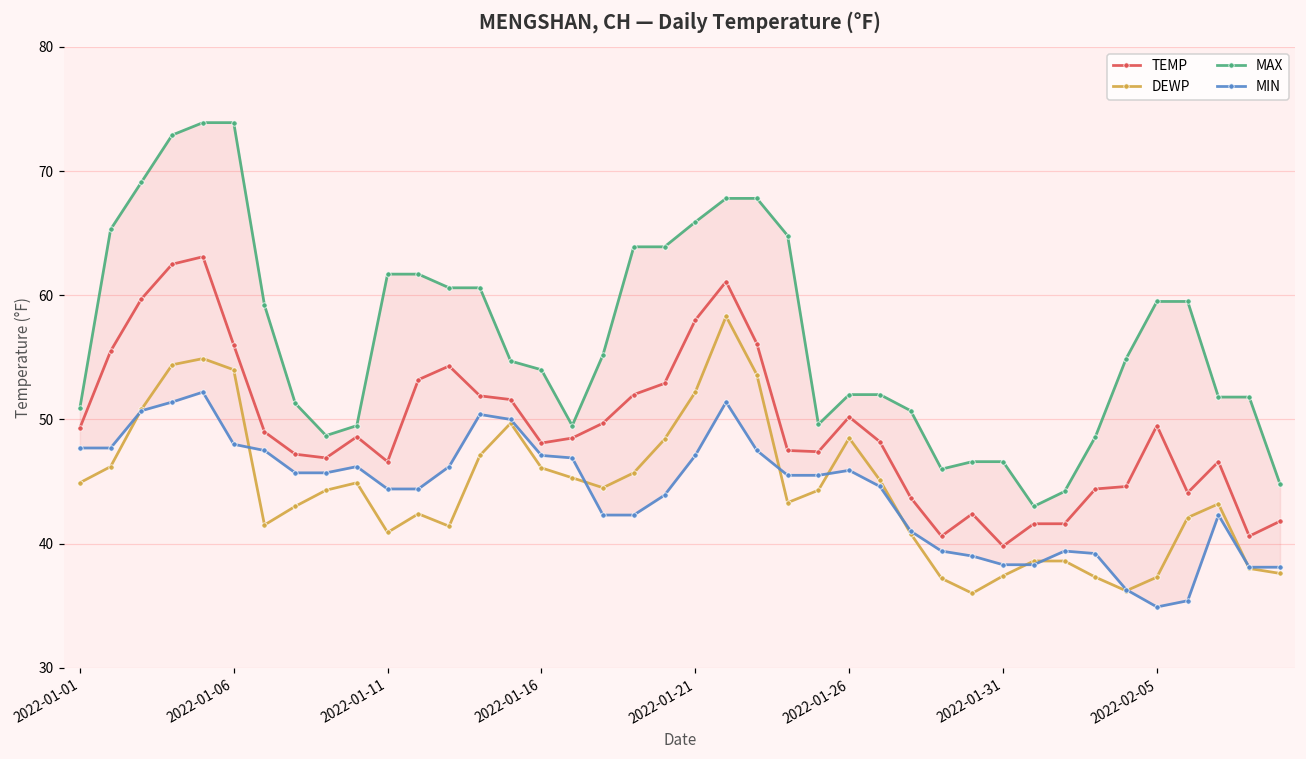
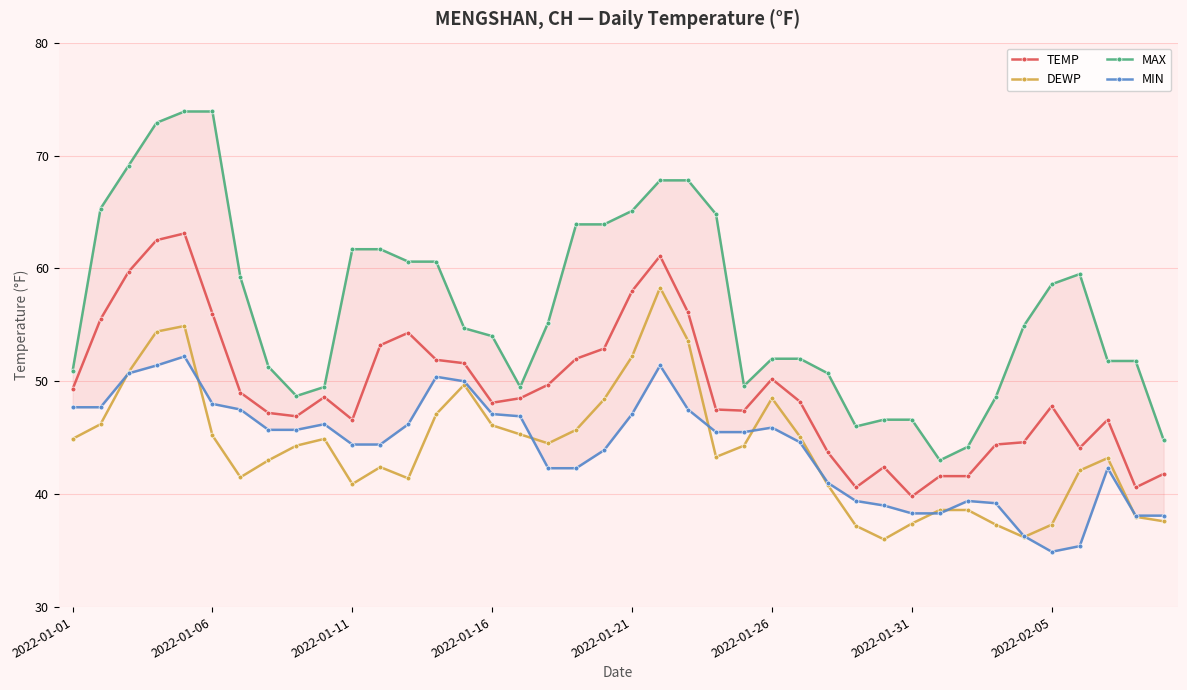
DEWP, 2022-01-06: 54.0 -> 45.2
MAX, 2022-01-21: 65.9 -> 65.1
TEMP, 2022-02-05: 49.5 -> 47.8
MAX, 2022-02-05: 59.5 -> 58.6
